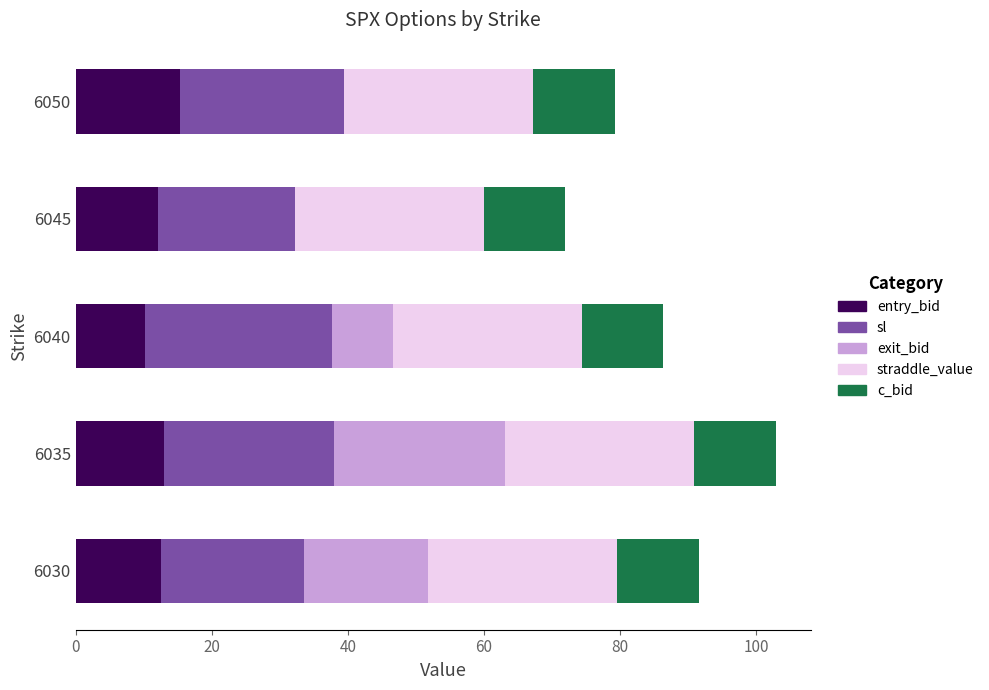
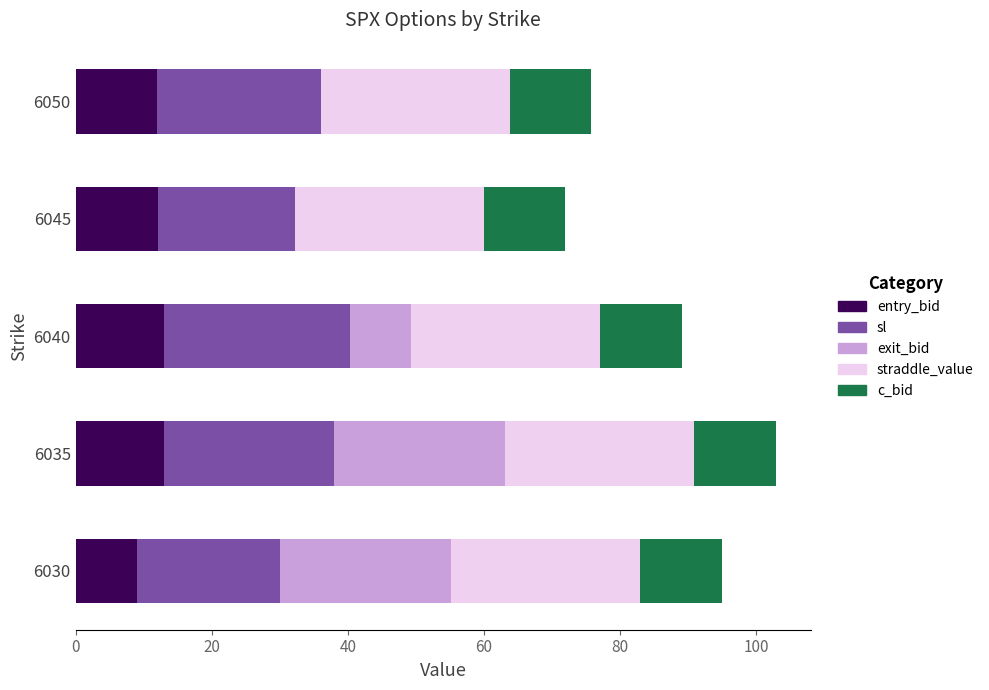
entry_bid, 6050: 15 -> 12
entry_bid, 6040: 10 -> 13
entry_bid, 6030: 13 -> 9
exit_bid, 6030: 18 -> 25
